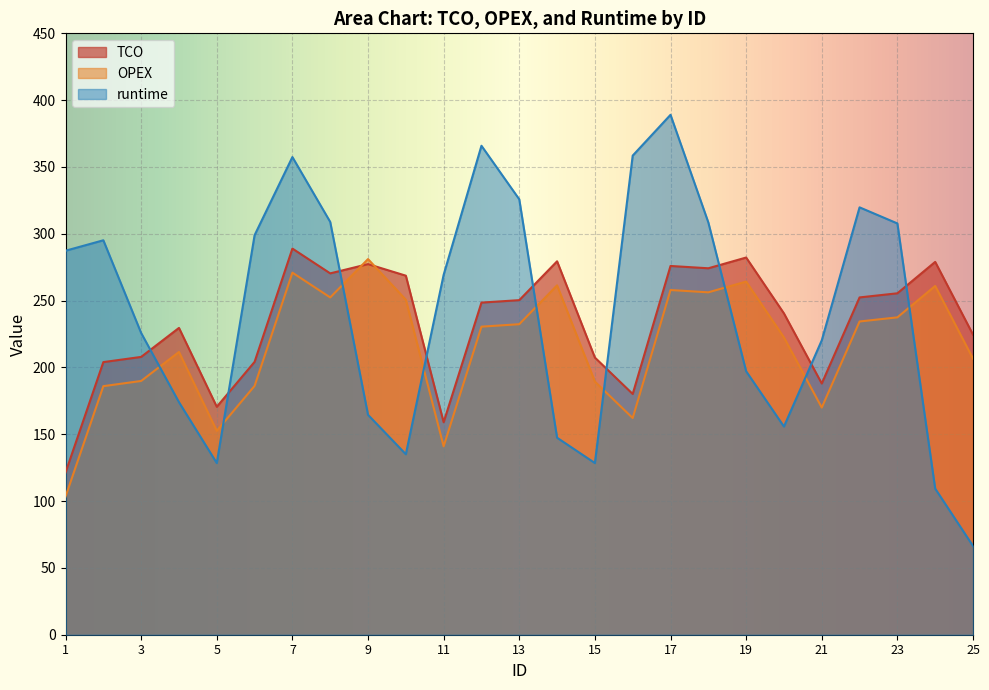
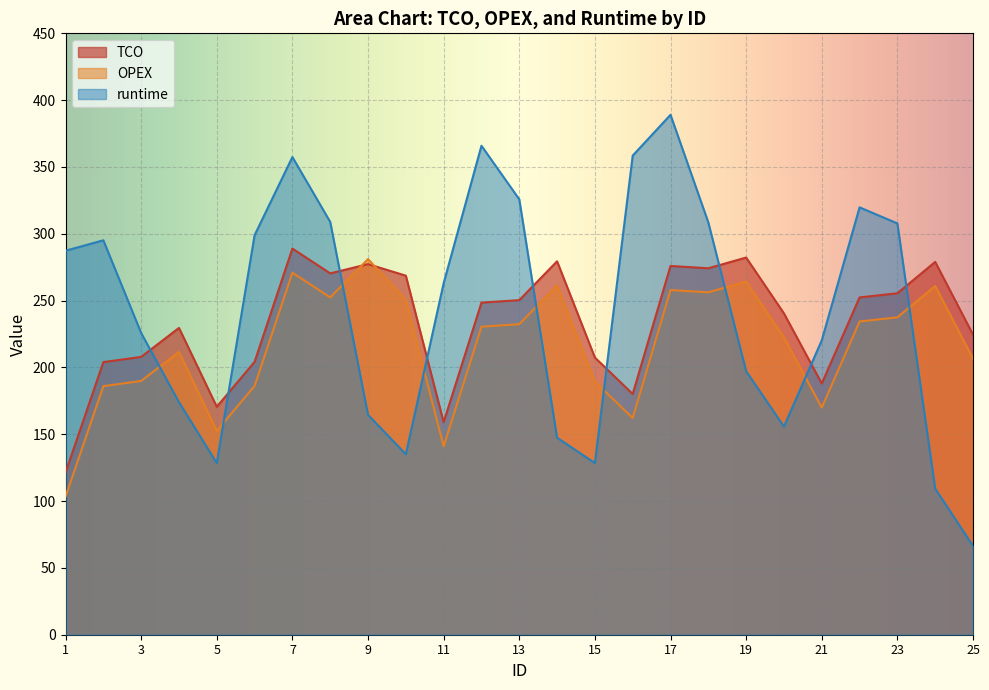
runtime, 11: 269 -> 263
